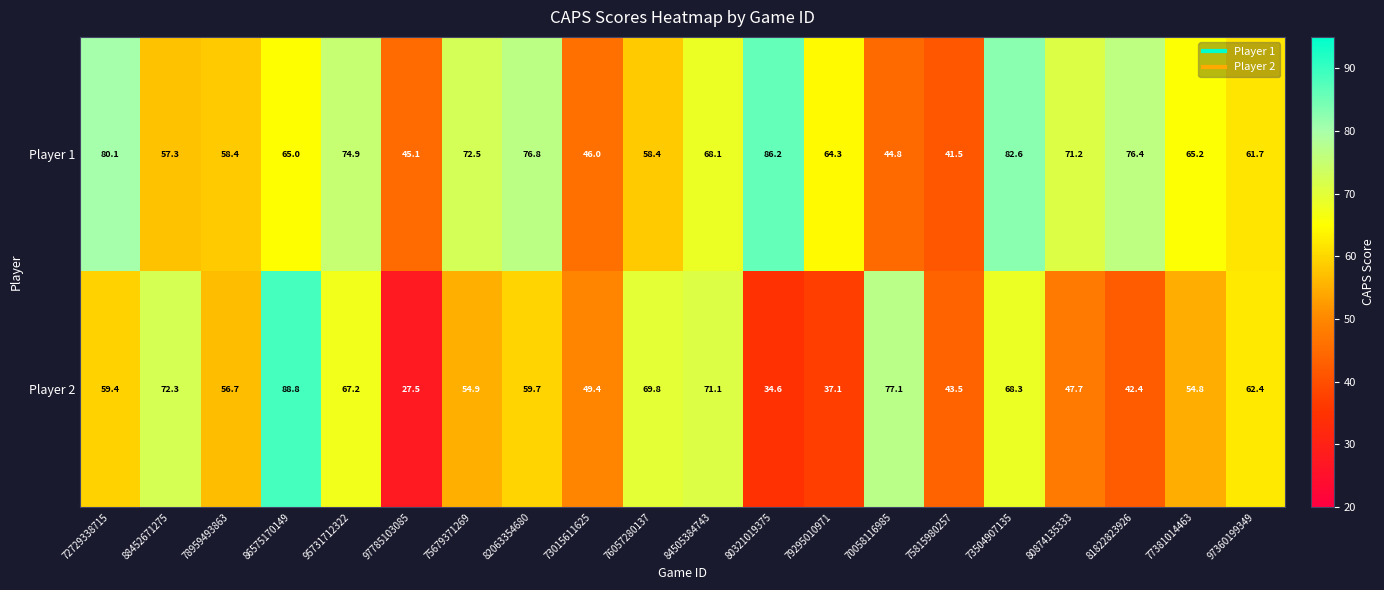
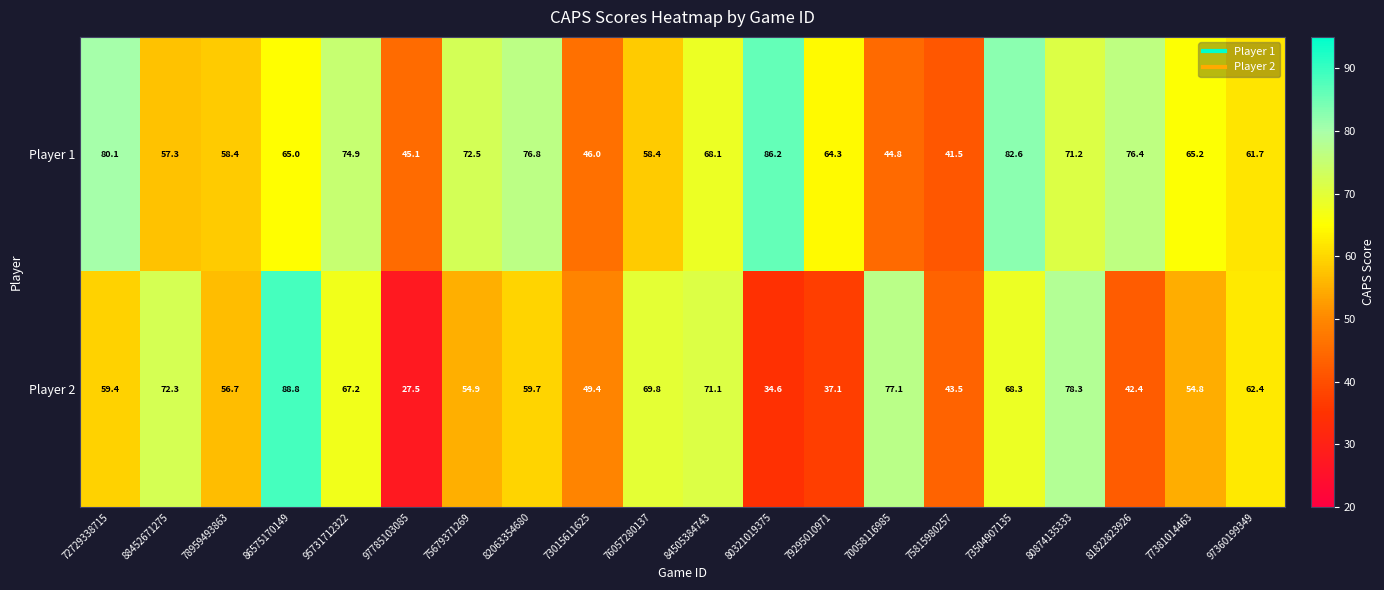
Player 2, 80874135333: 47.7 -> 78.3
